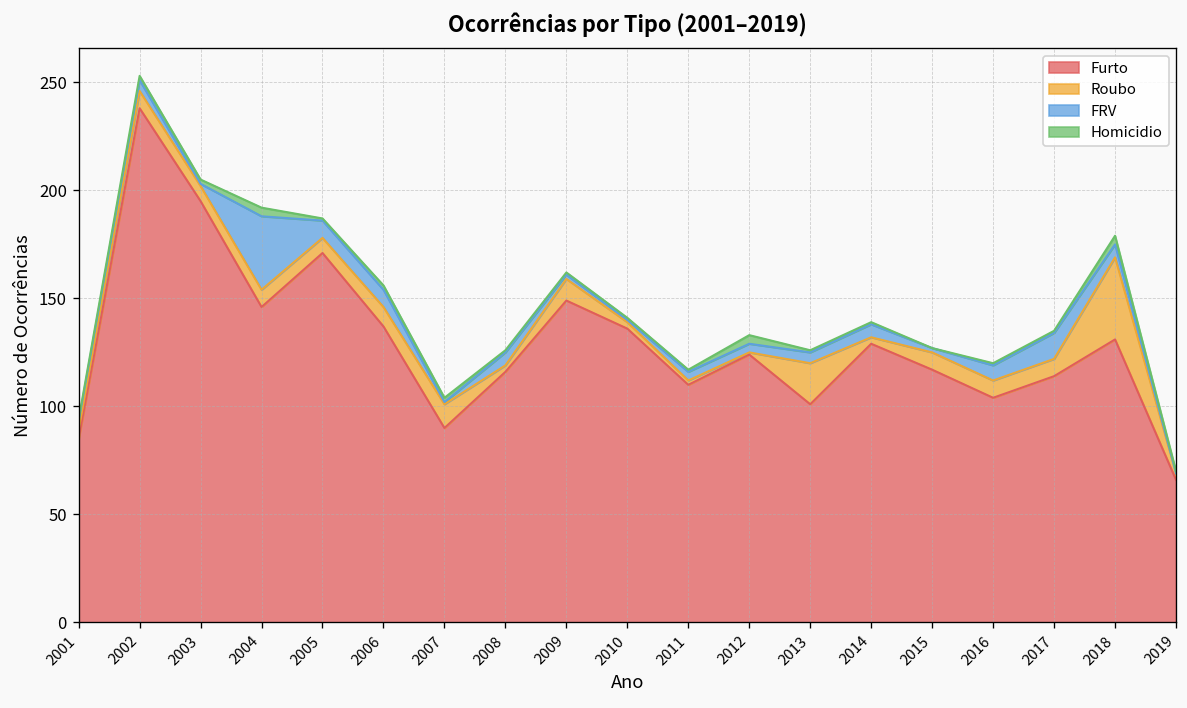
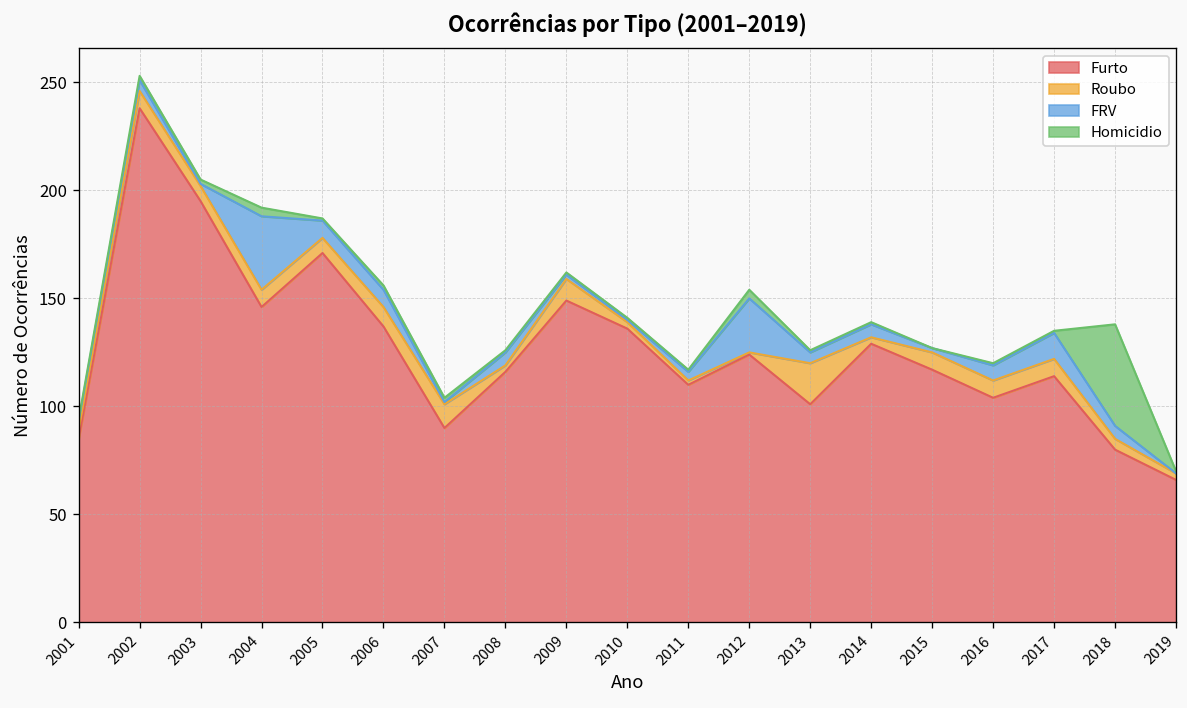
FRV, 2012: 4 -> 25
Furto, 2018: 131 -> 80
Roubo, 2018: 38 -> 5
Homicidio, 2018: 4 -> 47
